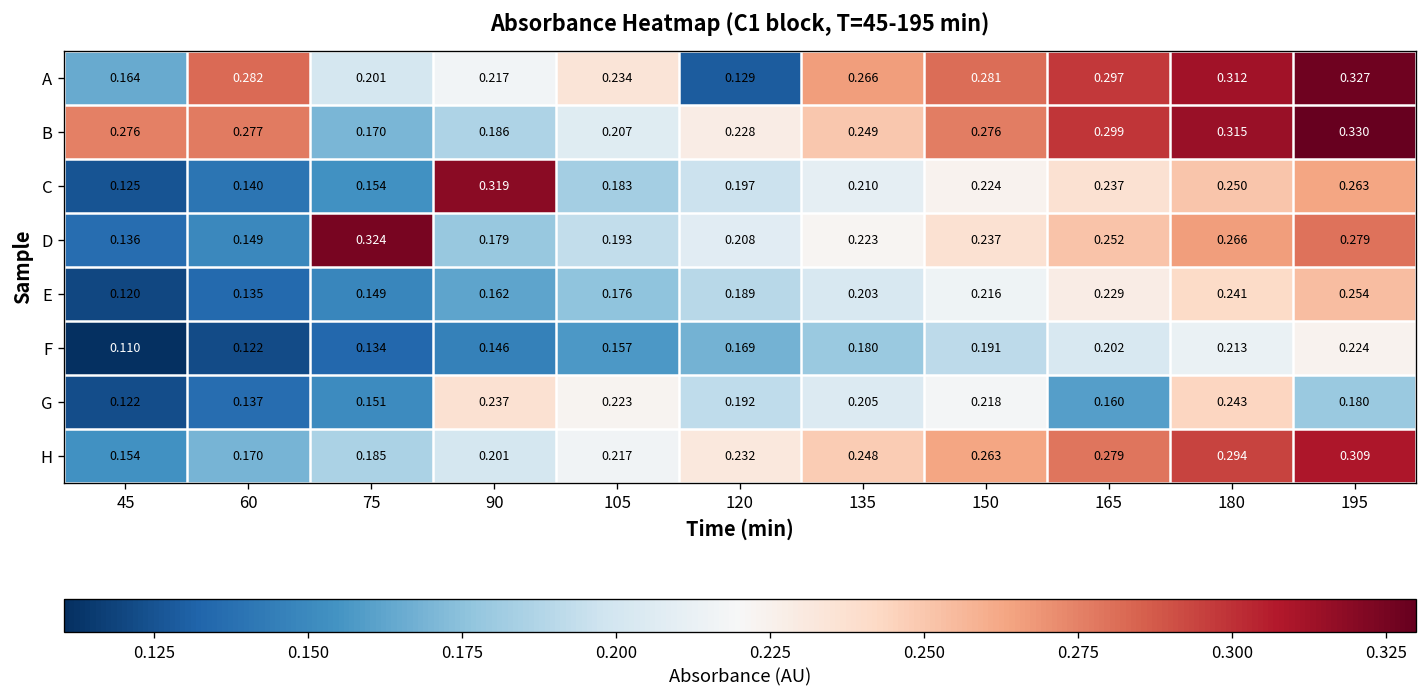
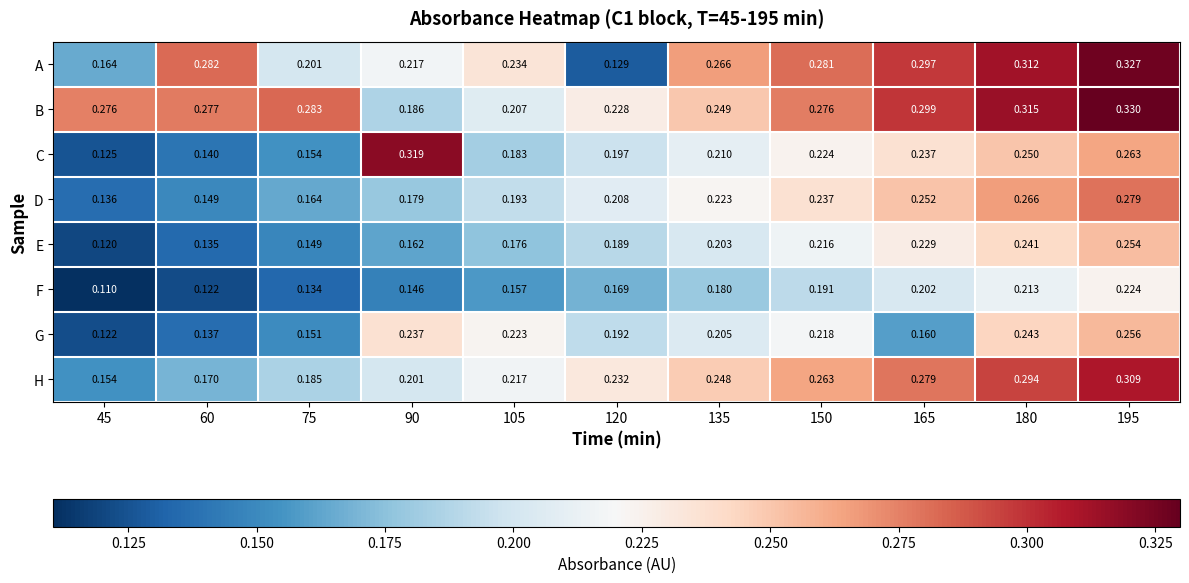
B, 75: 0.170 -> 0.283
D, 75: 0.324 -> 0.164
G, 195: 0.180 -> 0.256
